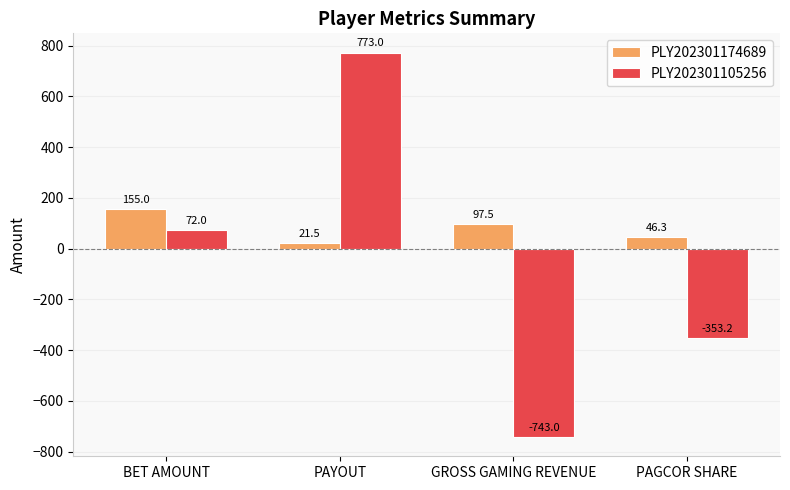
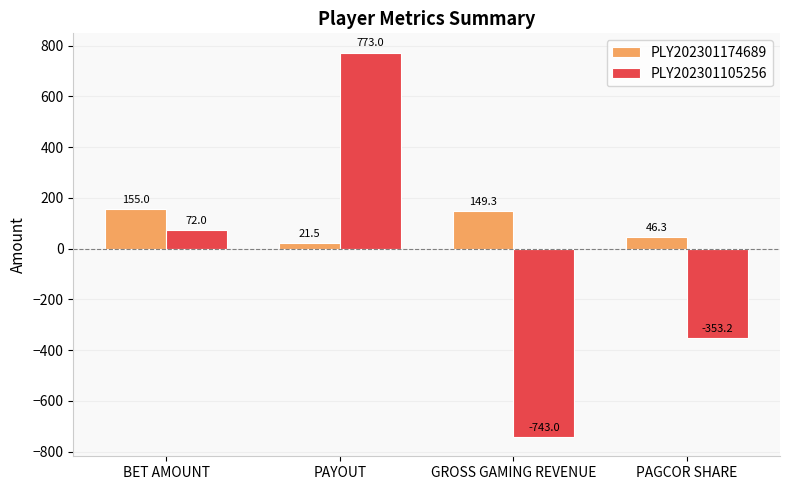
PLY202301174689, GROSS GAMING REVENUE: 97.5 -> 149.3
